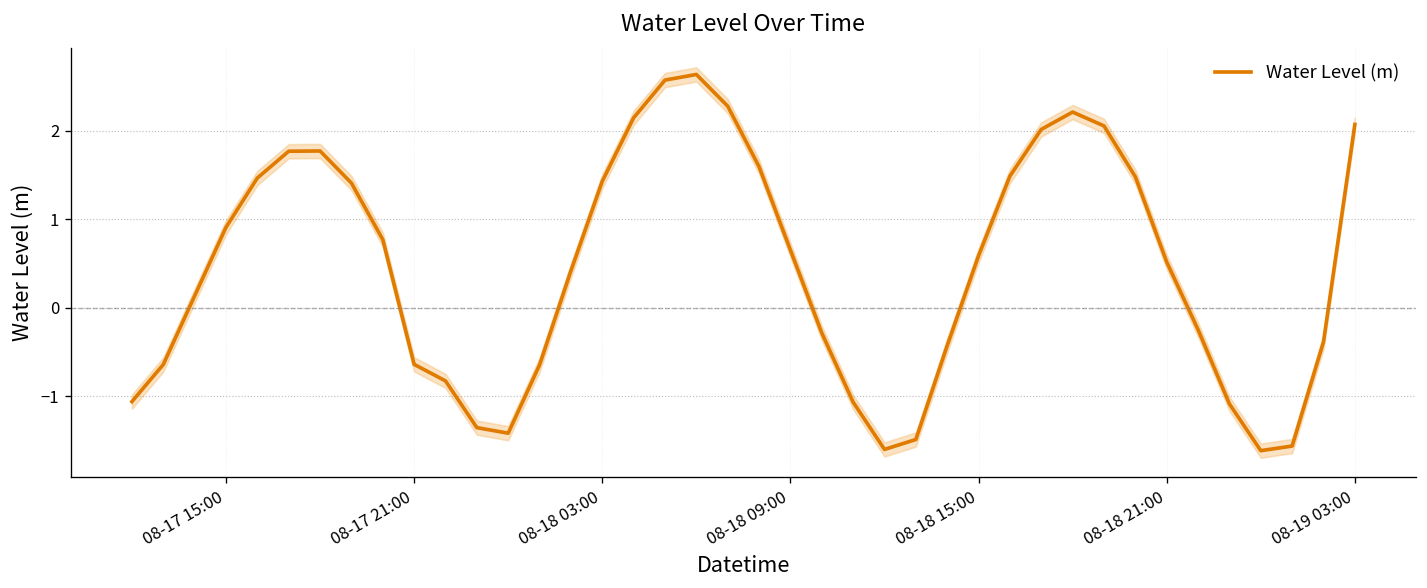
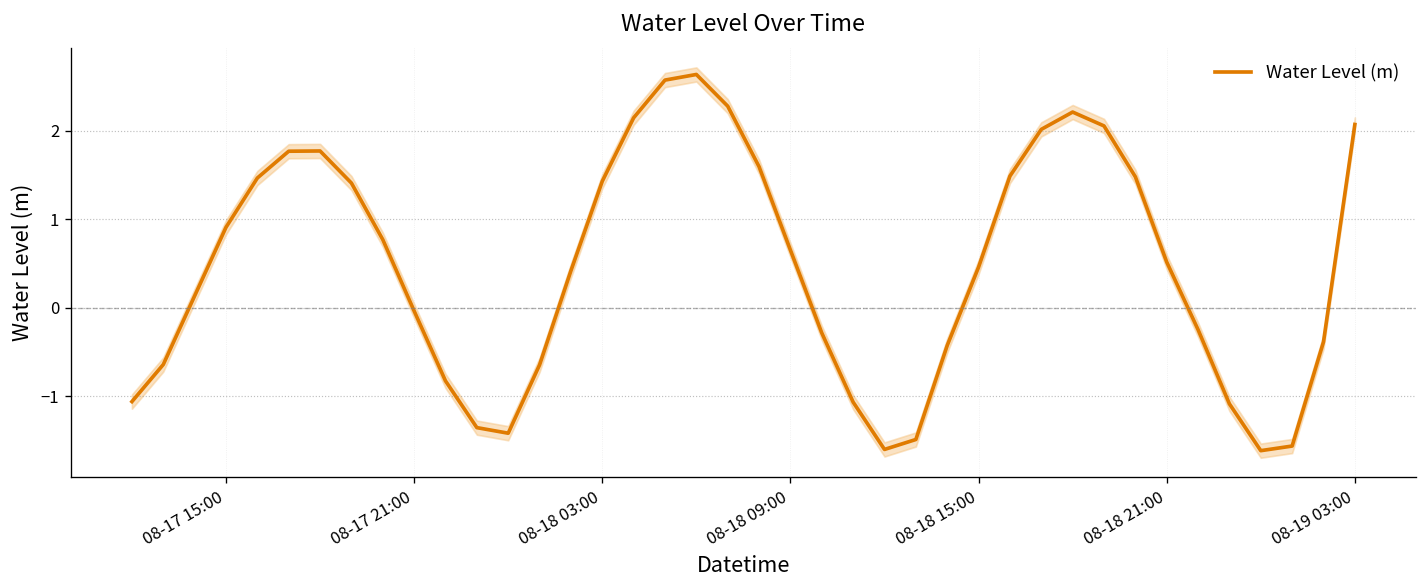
Water Level (m), 08-17 21:00: -0.6 -> 0.0
Water Level (m), 08-18 15:00: 0.6 -> 0.5
